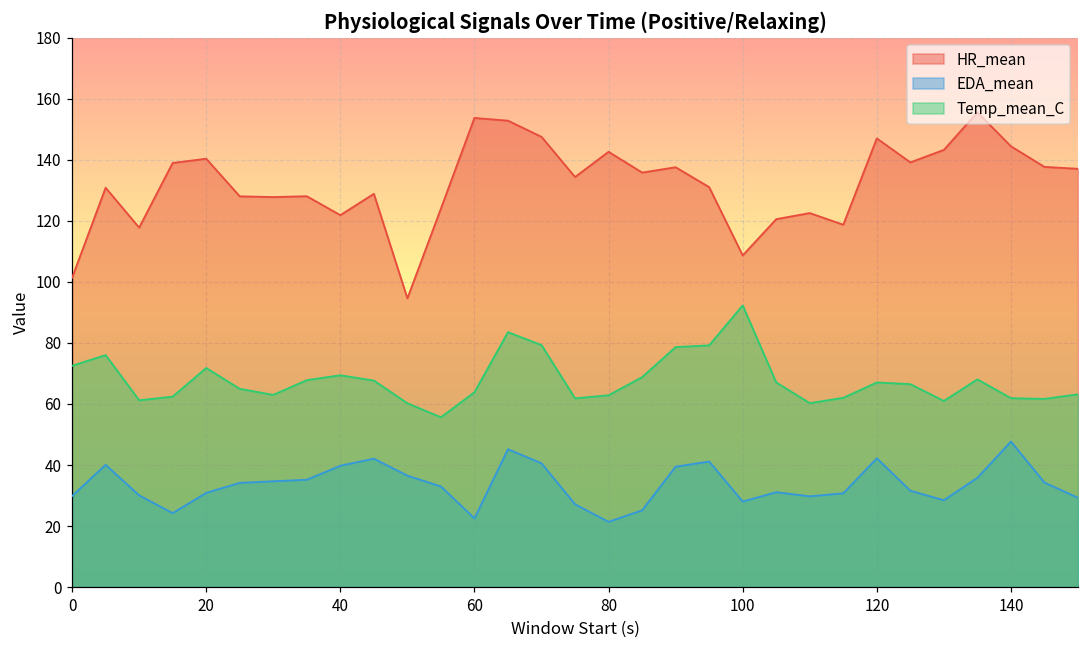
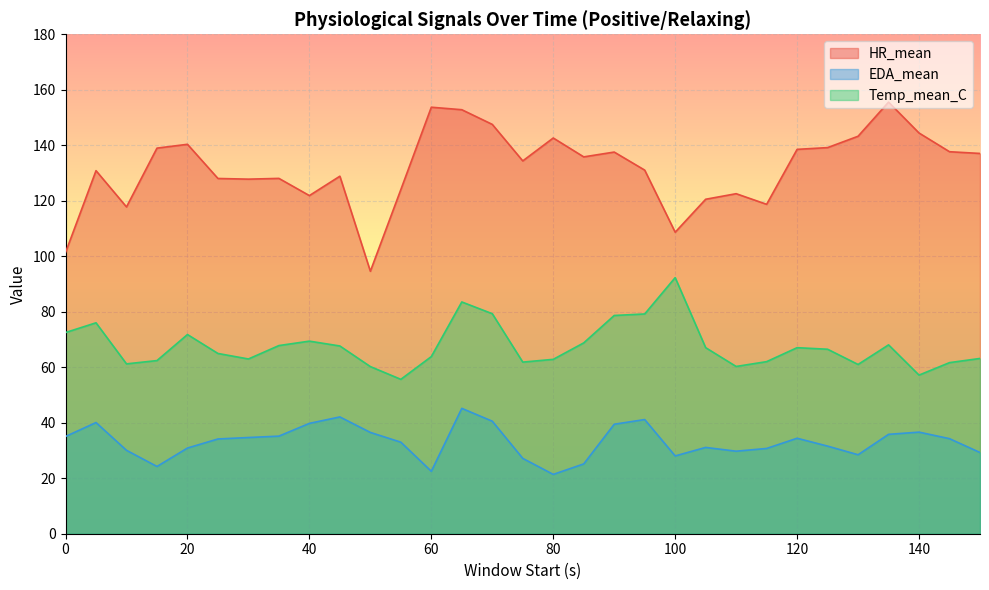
EDA_mean, 0: 30 -> 35
HR_mean, 120: 147 -> 139
EDA_mean, 120: 42 -> 34
EDA_mean, 140: 48 -> 37
Temp_mean_C, 140: 62 -> 57
